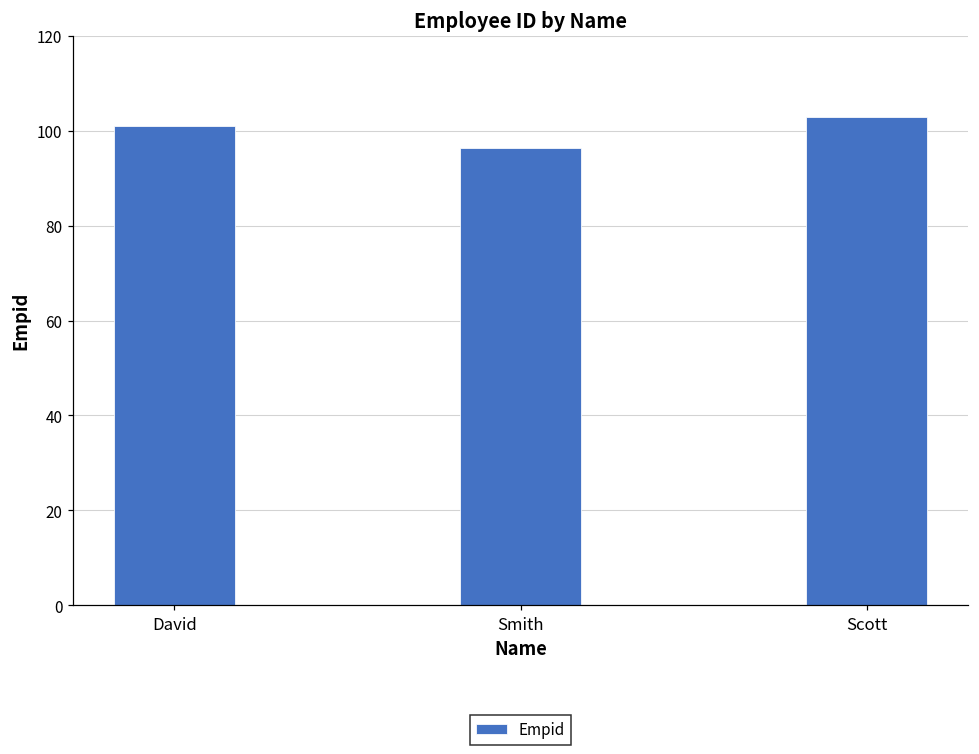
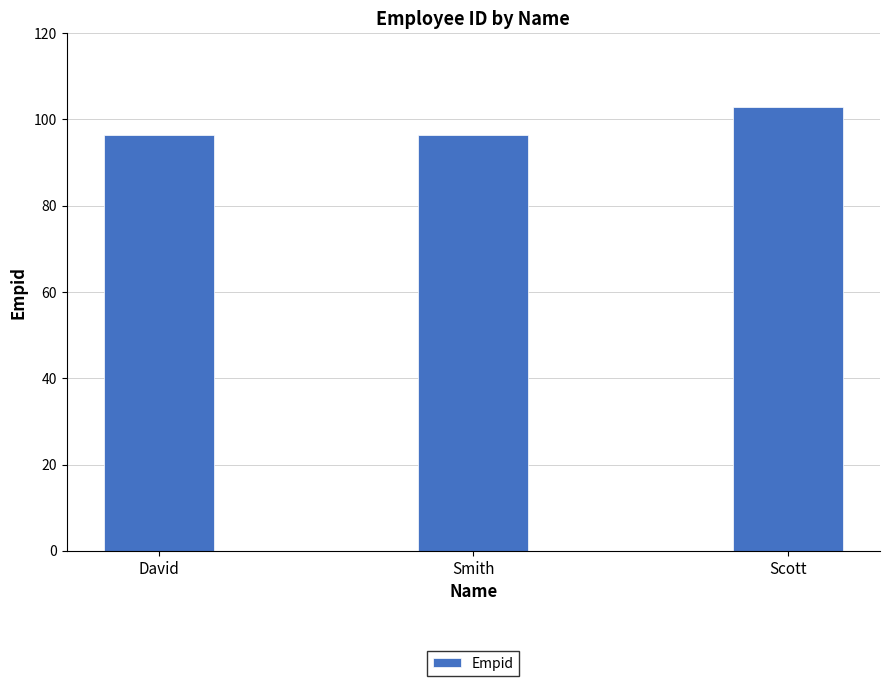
David: 101 -> 97
